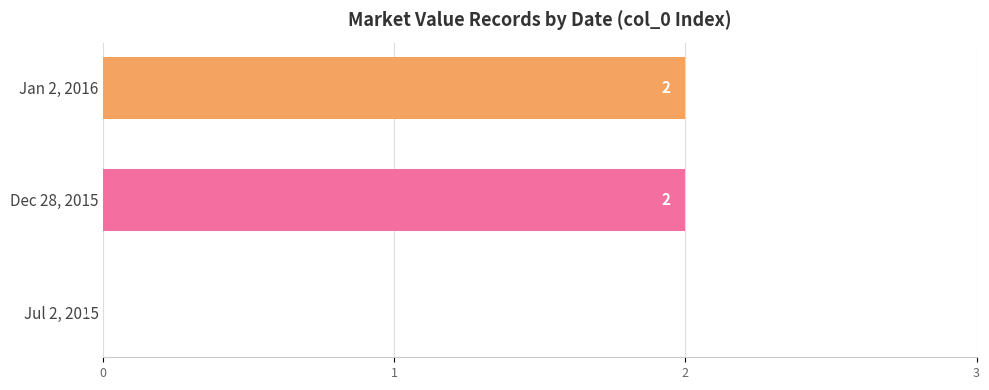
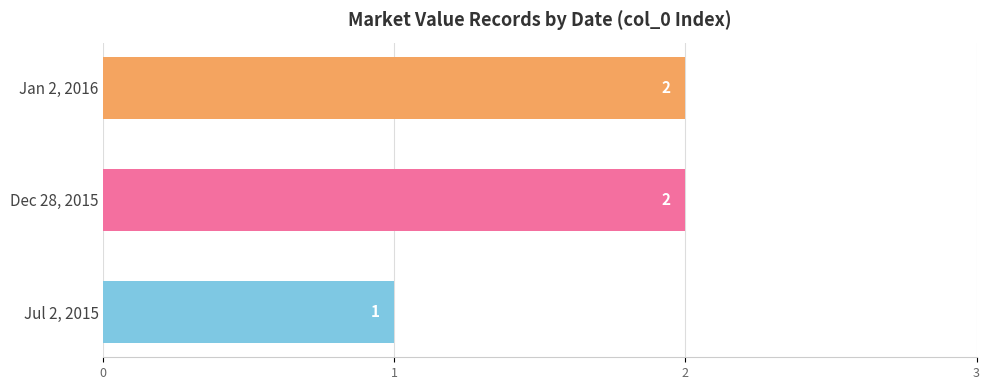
Jul 2, 2015: 0 -> 1
